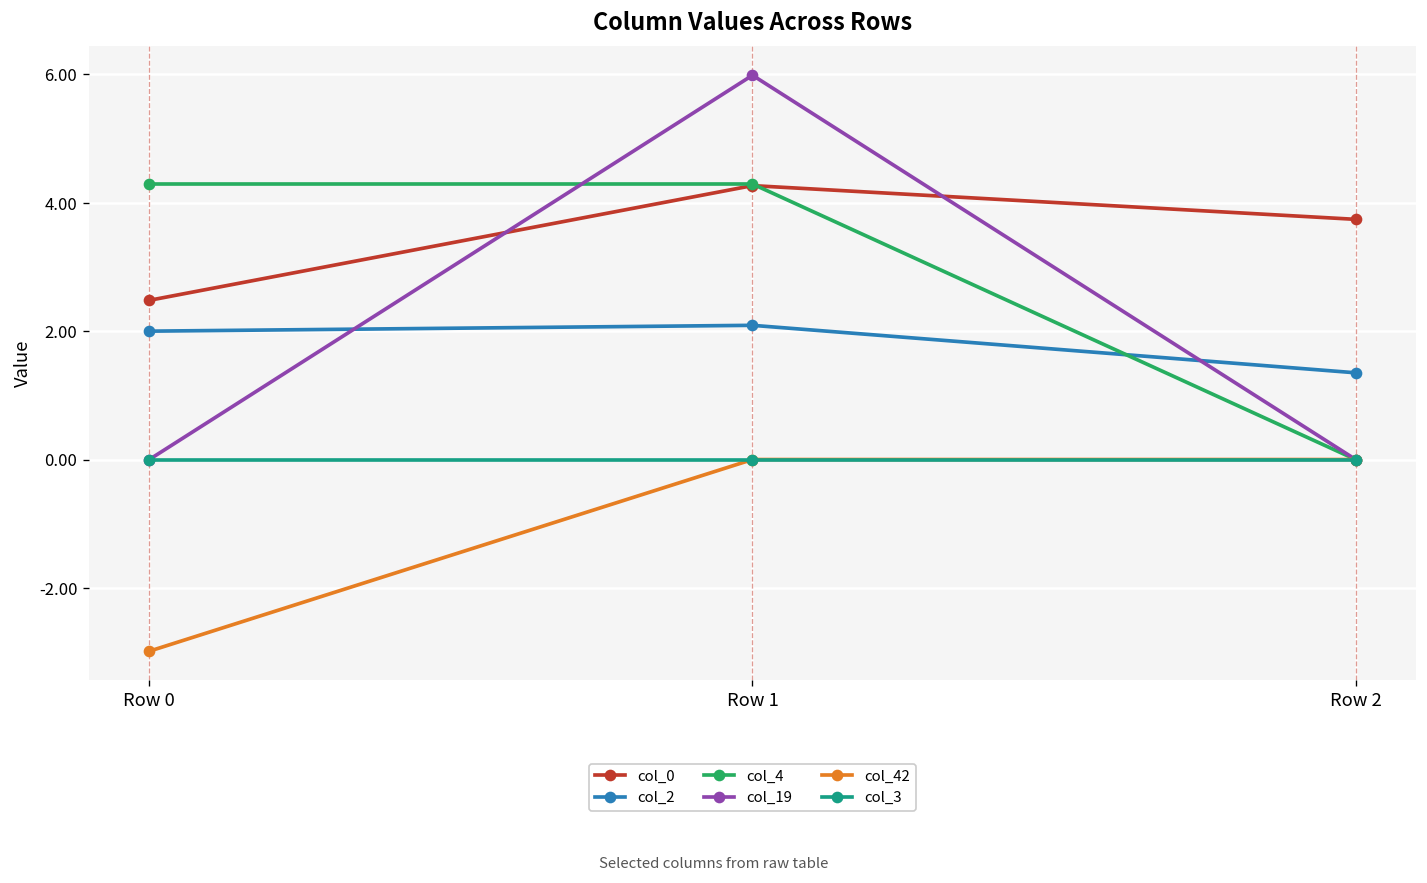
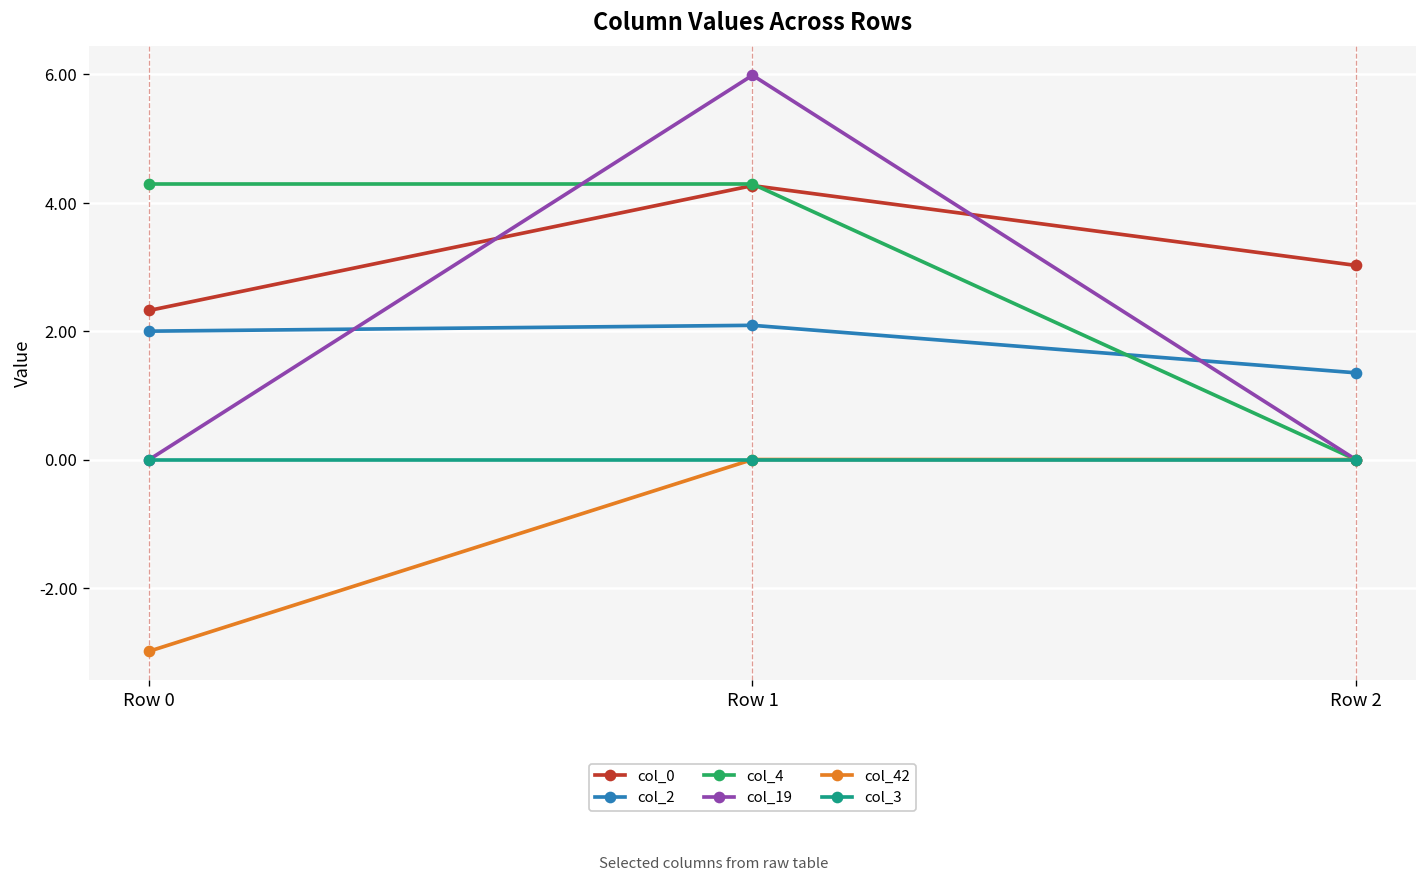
col_0, Row 0: 2.5 -> 2.3
col_0, Row 2: 3.7 -> 3.0
